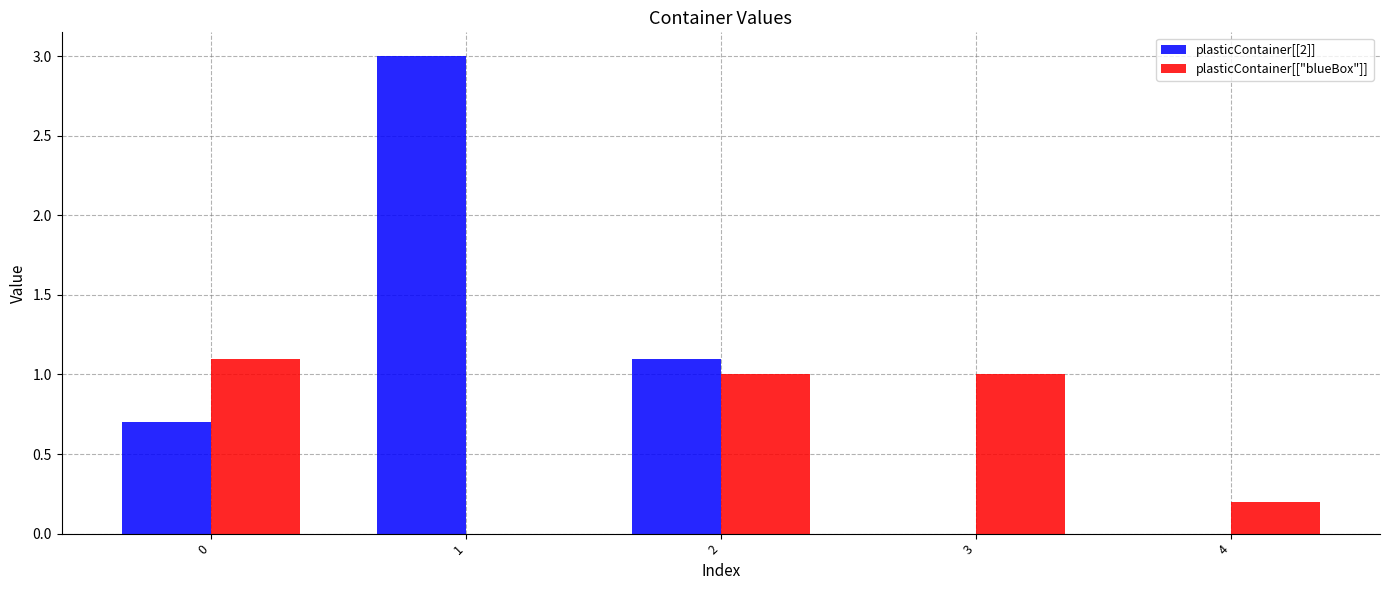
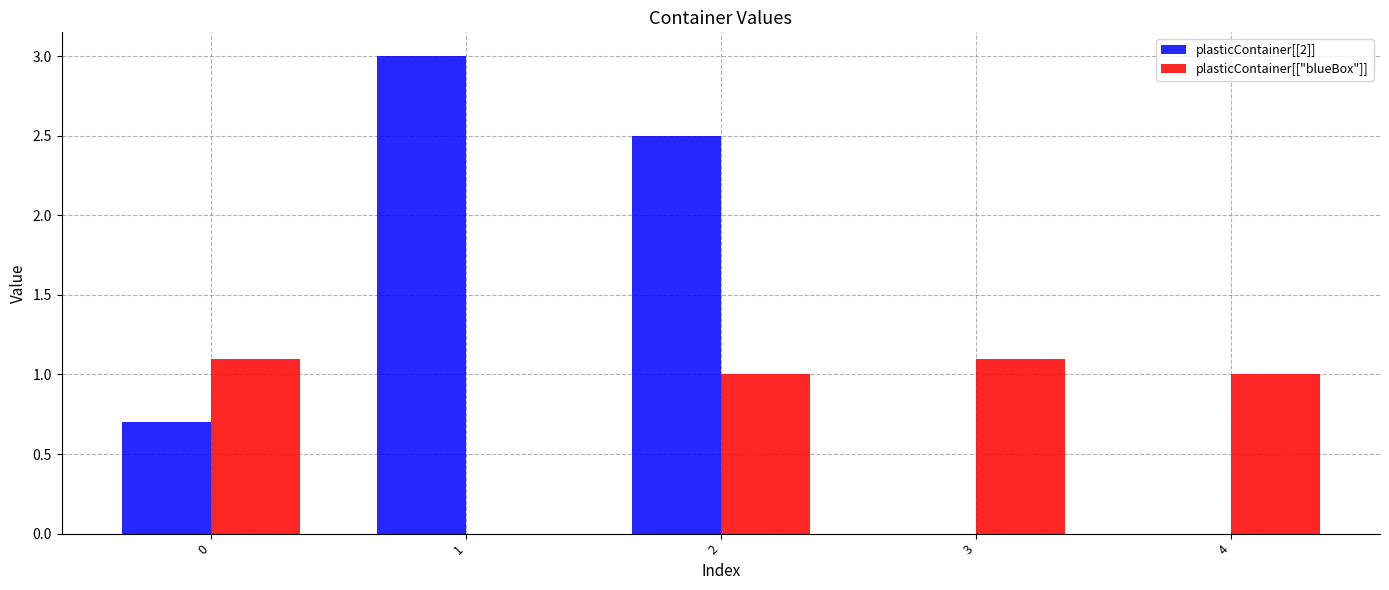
plasticContainer[[2]], 2: 1.1 -> 2.5
plasticContainer[["blueBox"]], 3: 1.0 -> 1.1
plasticContainer[["blueBox"]], 4: 0.2 -> 1.0
